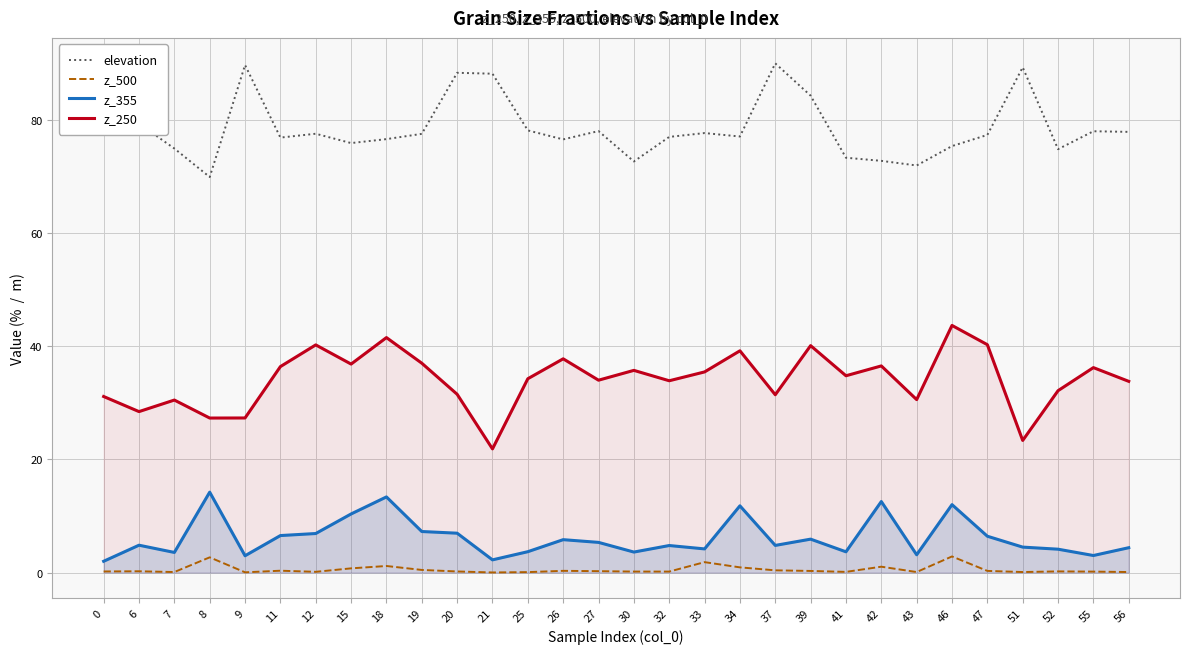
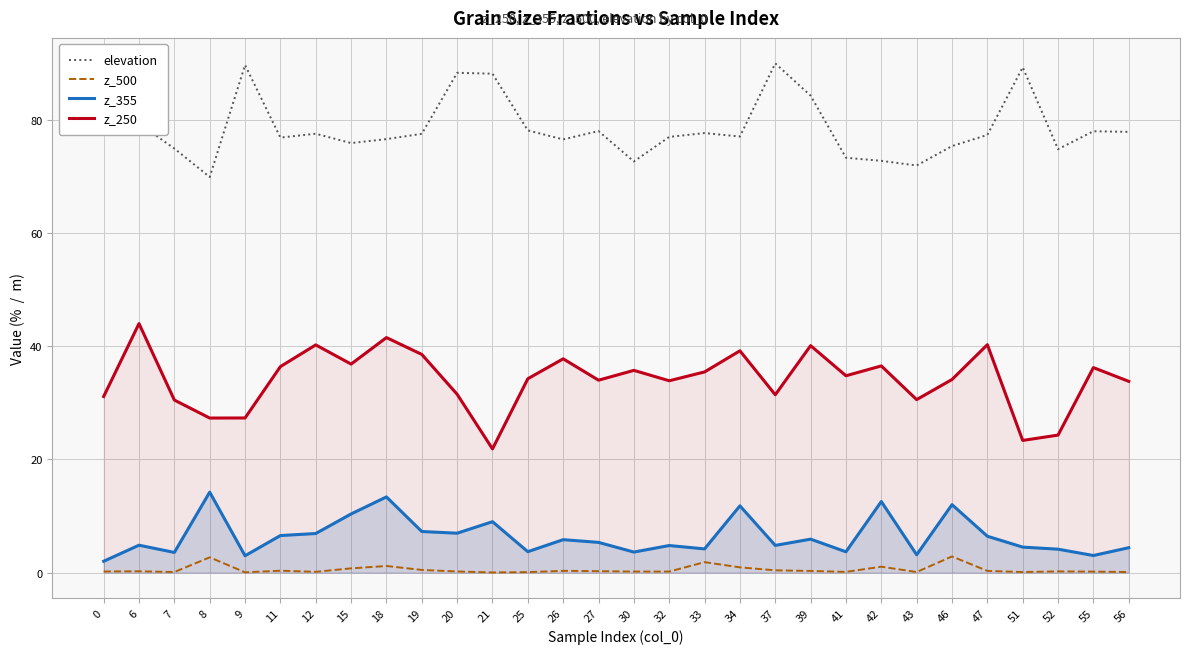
z_250, 6: 28 -> 44
z_250, 19: 37 -> 39
z_355, 21: 2 -> 9
z_250, 46: 44 -> 34
z_250, 52: 32 -> 24
